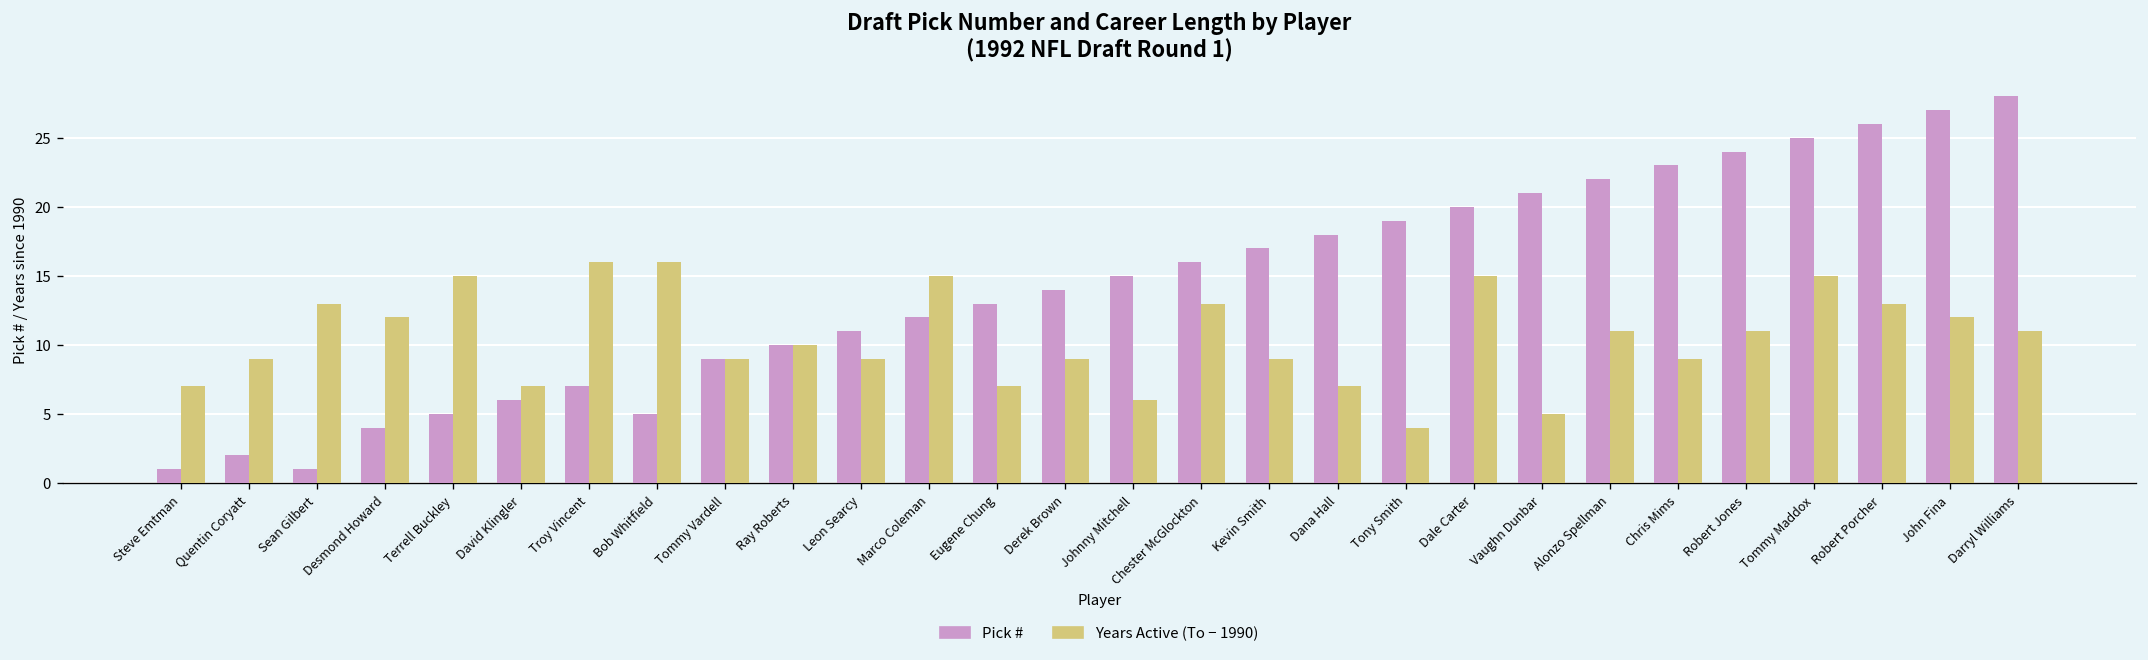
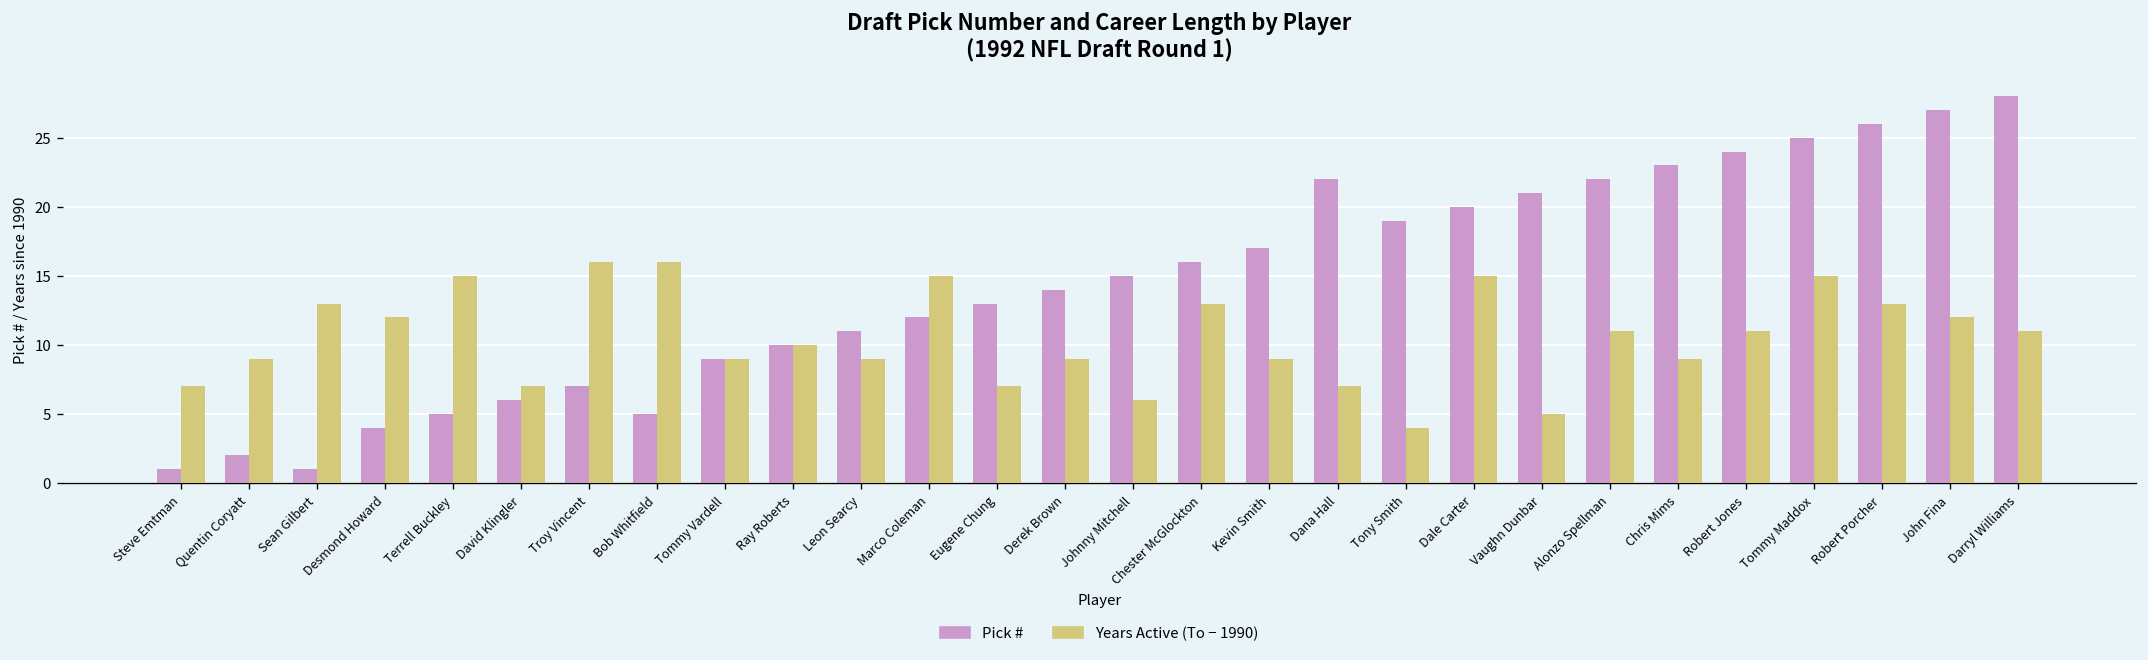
Pick #, Dana Hall: 18 -> 22
